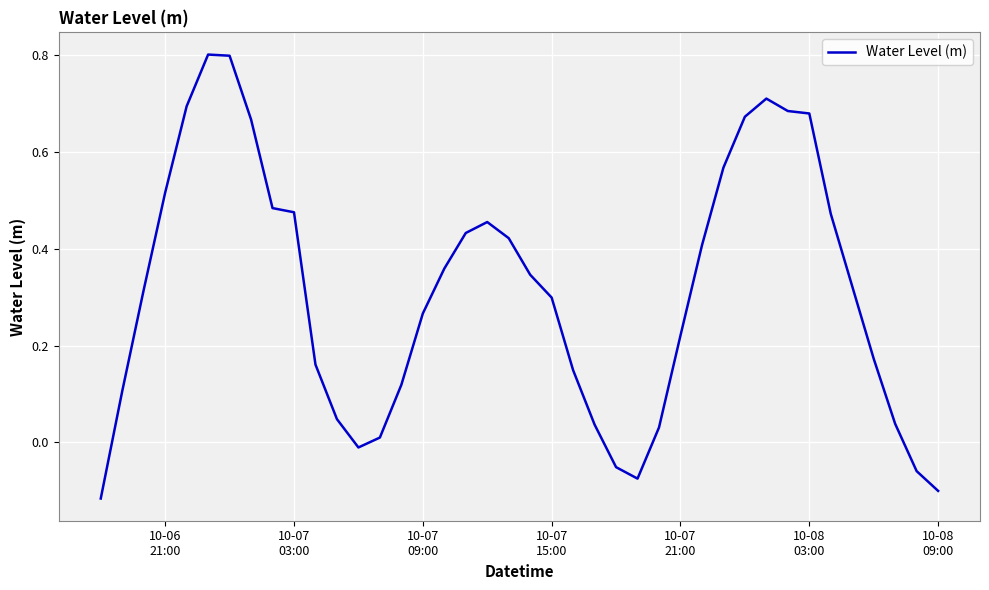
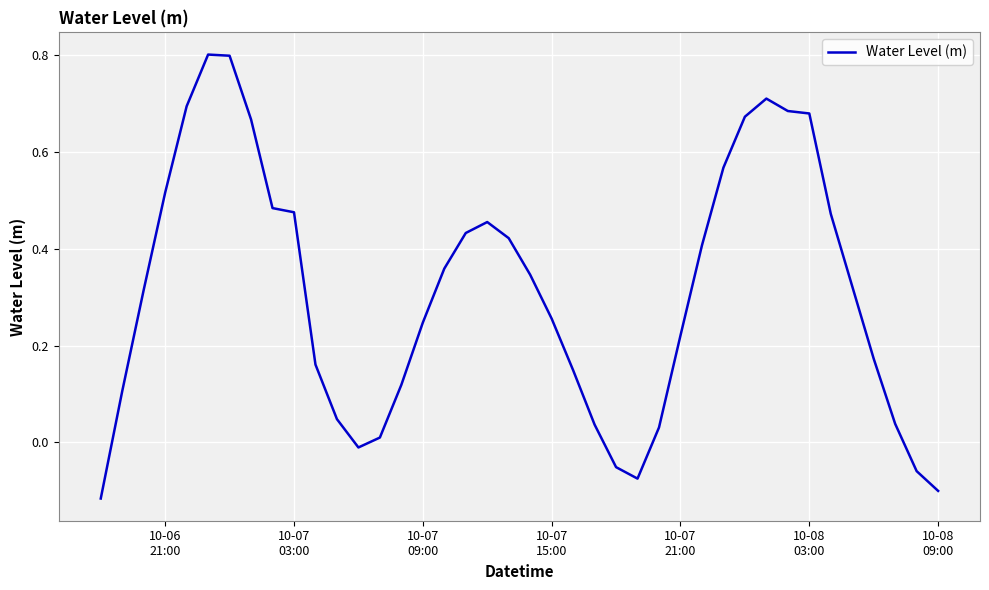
10-07 09:00: 0.27 -> 0.25
10-07 15:00: 0.30 -> 0.26
